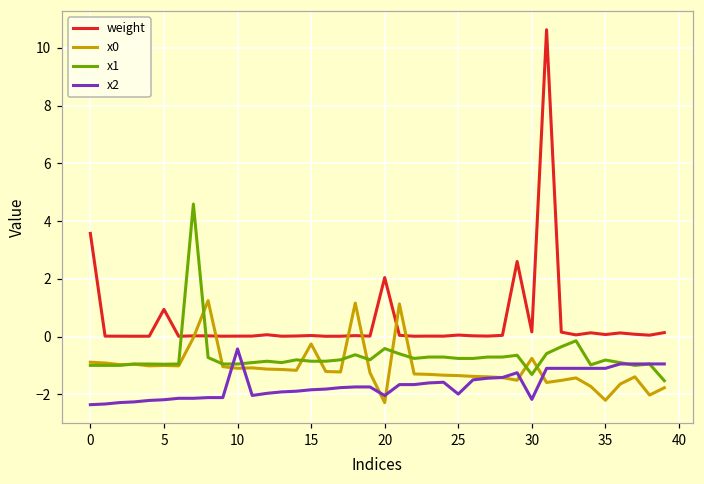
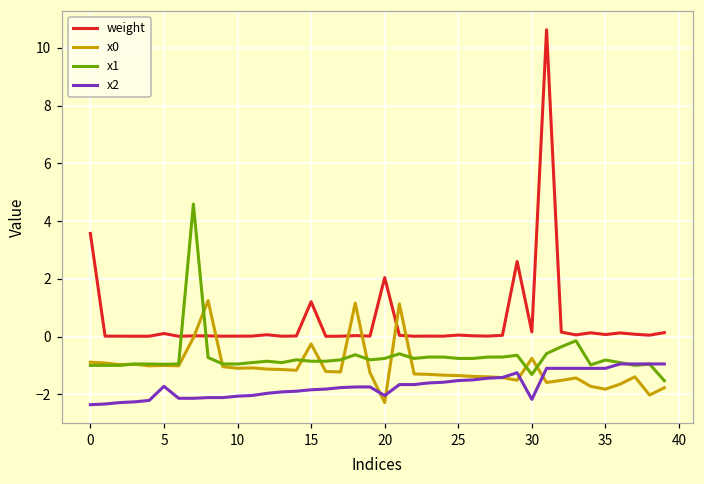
weight, 5: 0.9 -> 0.1
x2, 5: -2.2 -> -1.7
x2, 10: -0.4 -> -2.1
weight, 15: 0.0 -> 1.2
x1, 20: -0.4 -> -0.8
x2, 25: -2.0 -> -1.5
x0, 35: -2.2 -> -1.8
